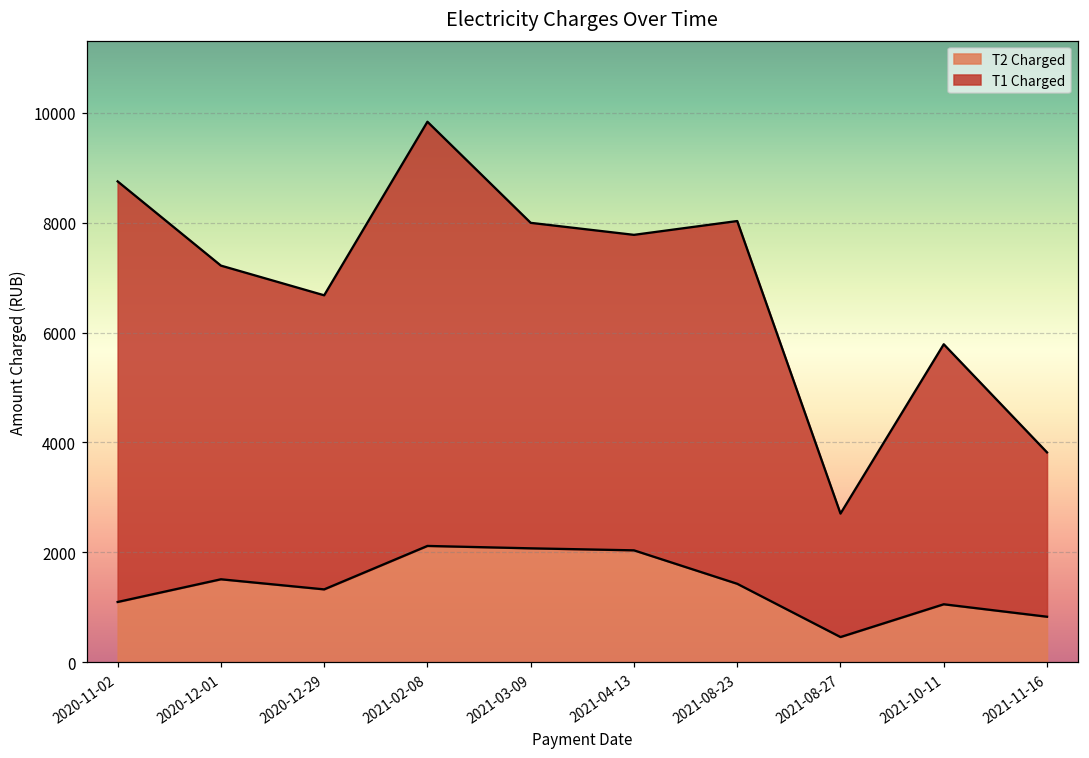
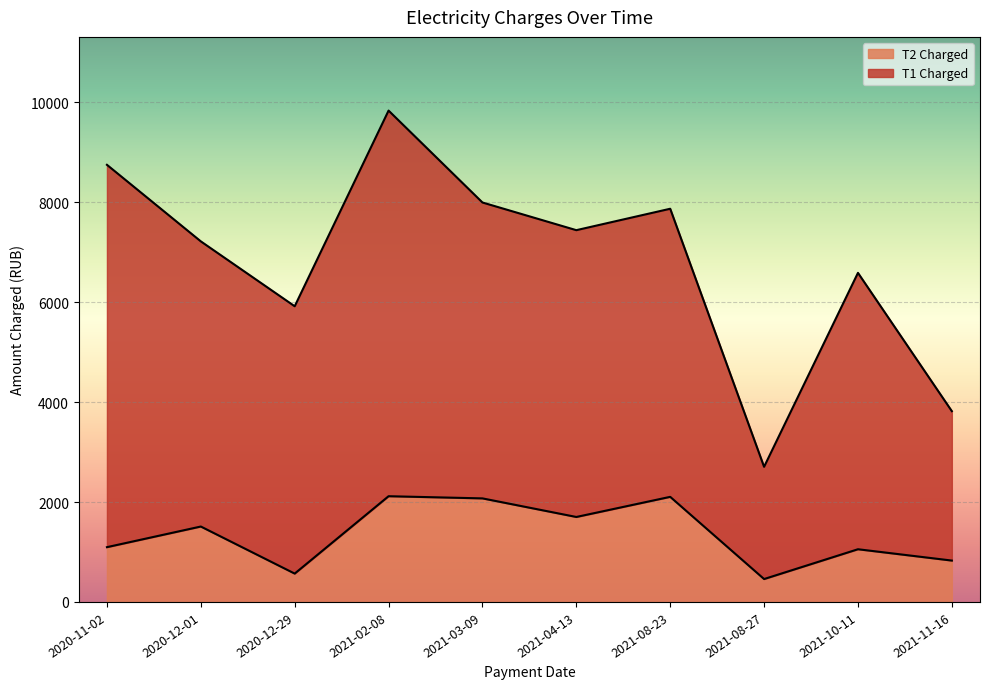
T2 Charged, 2020-12-29: 1300 -> 600
T2 Charged, 2021-04-13: 2000 -> 1700
T2 Charged, 2021-08-23: 1400 -> 2100
T1 Charged, 2021-08-23: 6600 -> 5800
T1 Charged, 2021-10-11: 4700 -> 5500
